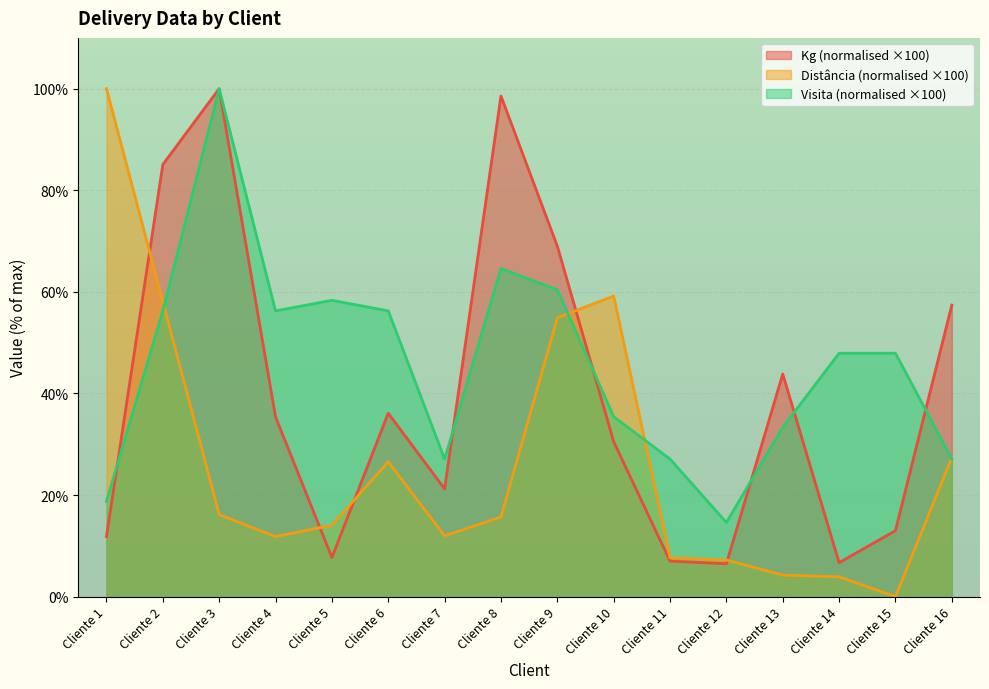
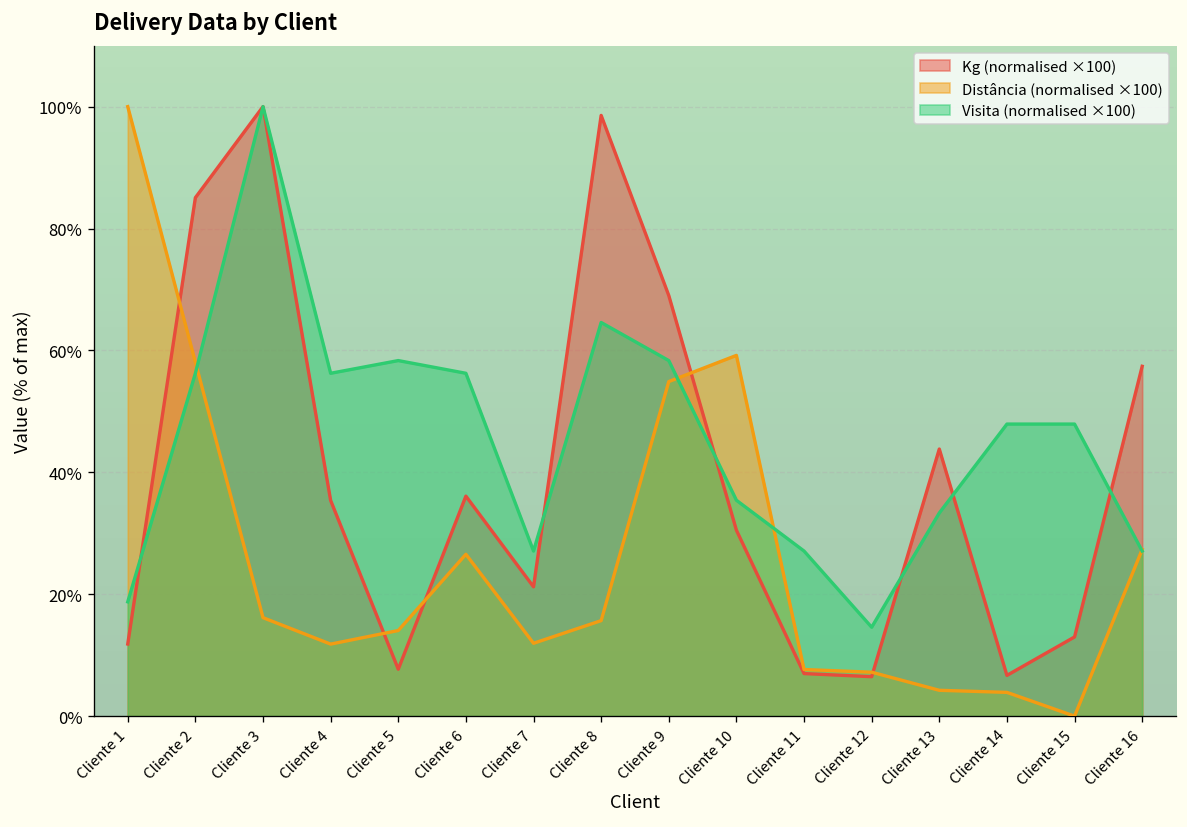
Visita (normalised ×100), Cliente 9: 60% -> 58%
